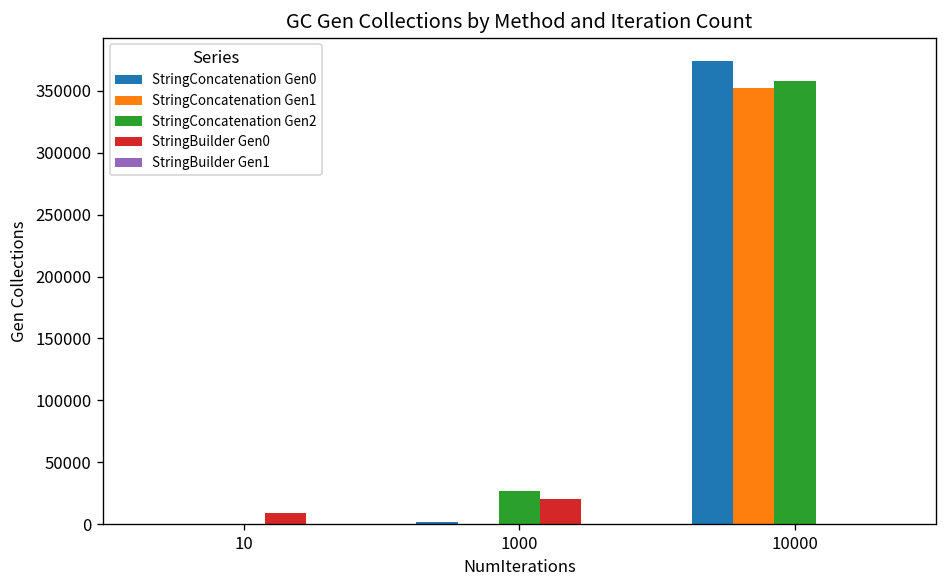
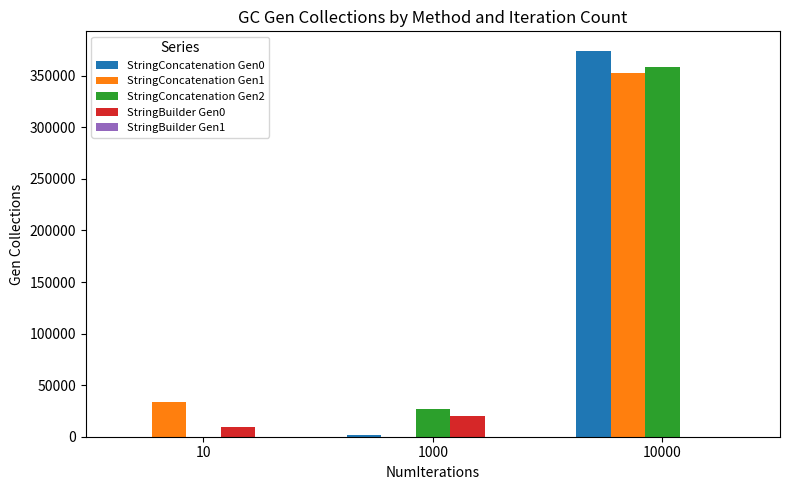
StringConcatenation Gen1, 10: 0 -> 34000
